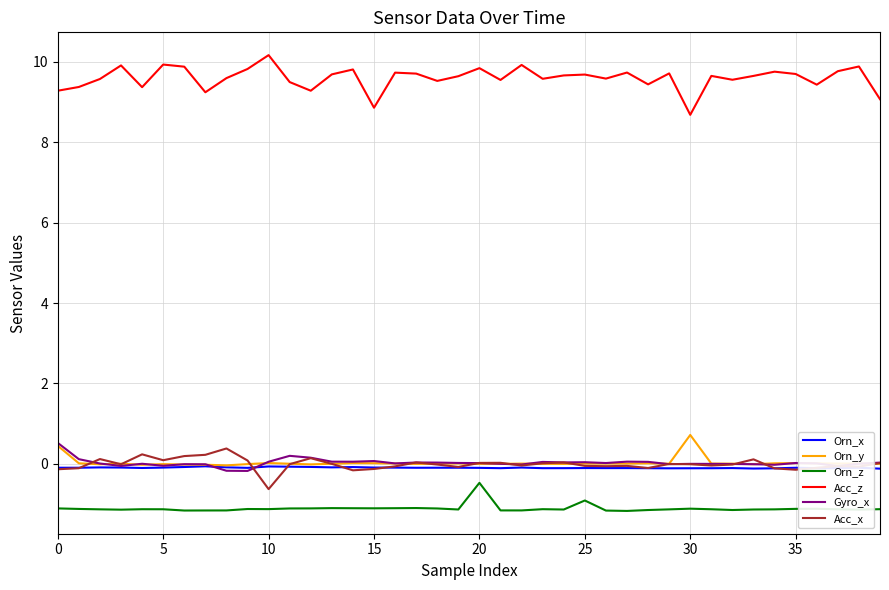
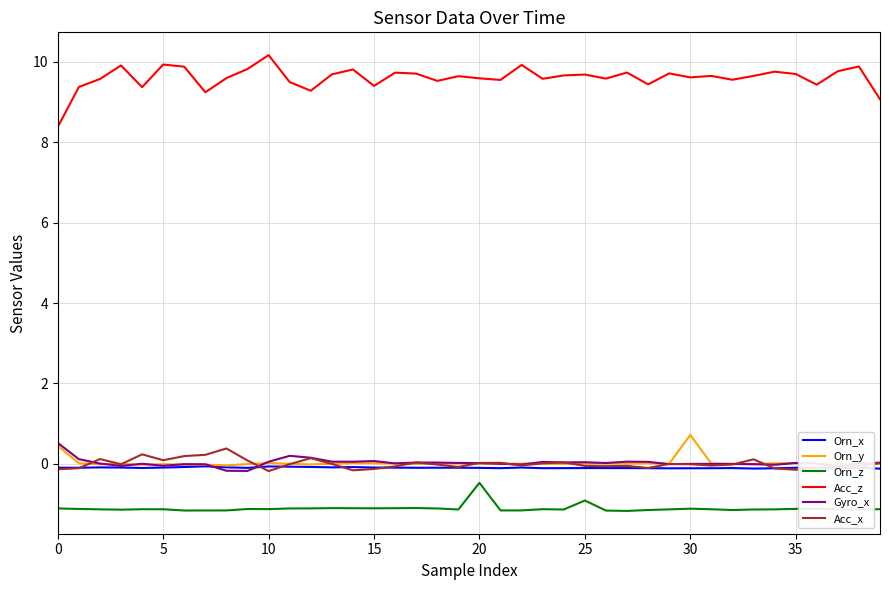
Acc_z, 0: 9.3 -> 8.4
Acc_x, 10: -0.6 -> -0.2
Acc_z, 15: 8.9 -> 9.4
Acc_z, 20: 9.8 -> 9.6
Acc_z, 30: 8.7 -> 9.6
